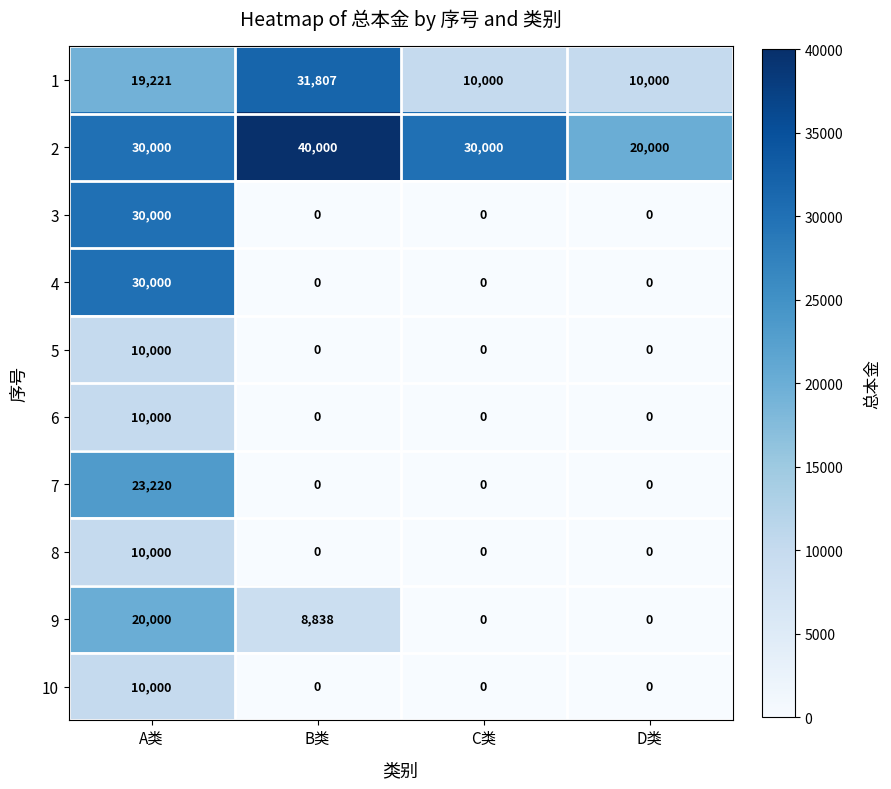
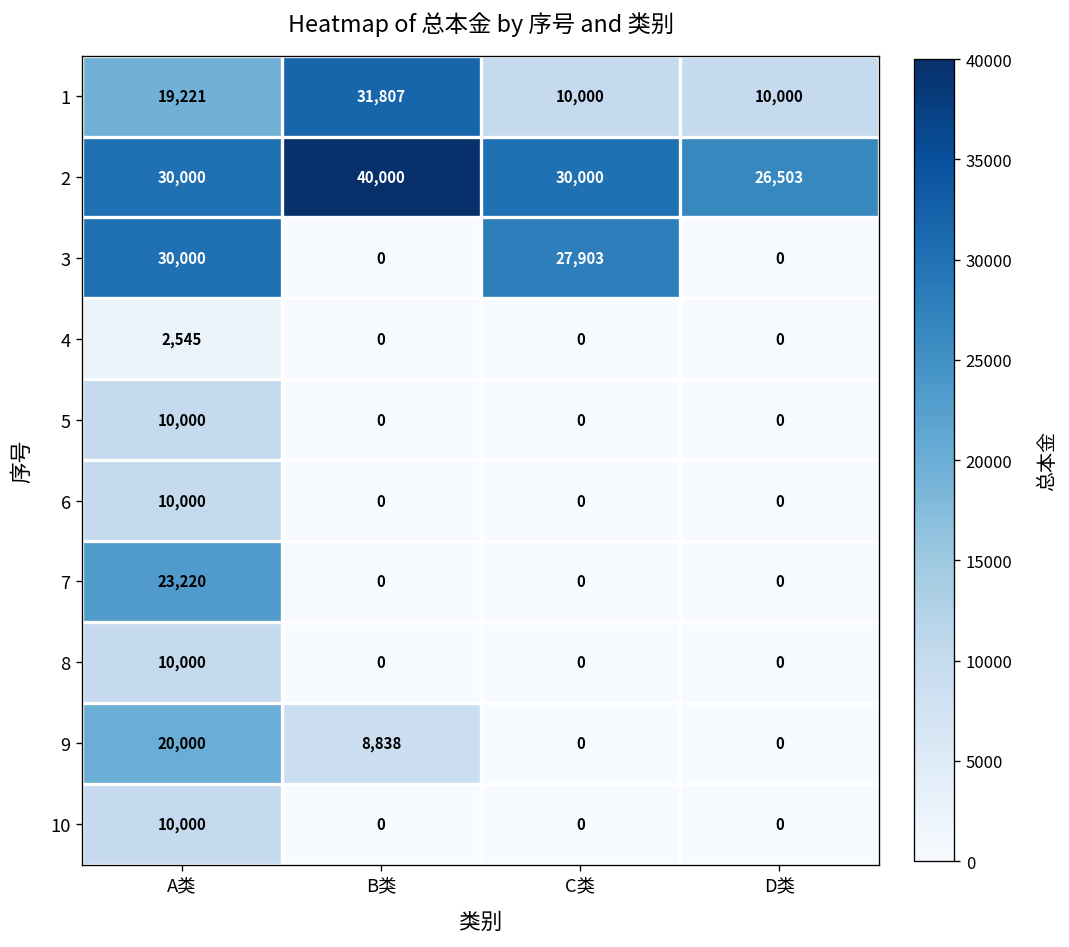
2, D类: 20,000 -> 26,503
3, C类: 0 -> 27,903
4, A类: 30,000 -> 2,545
